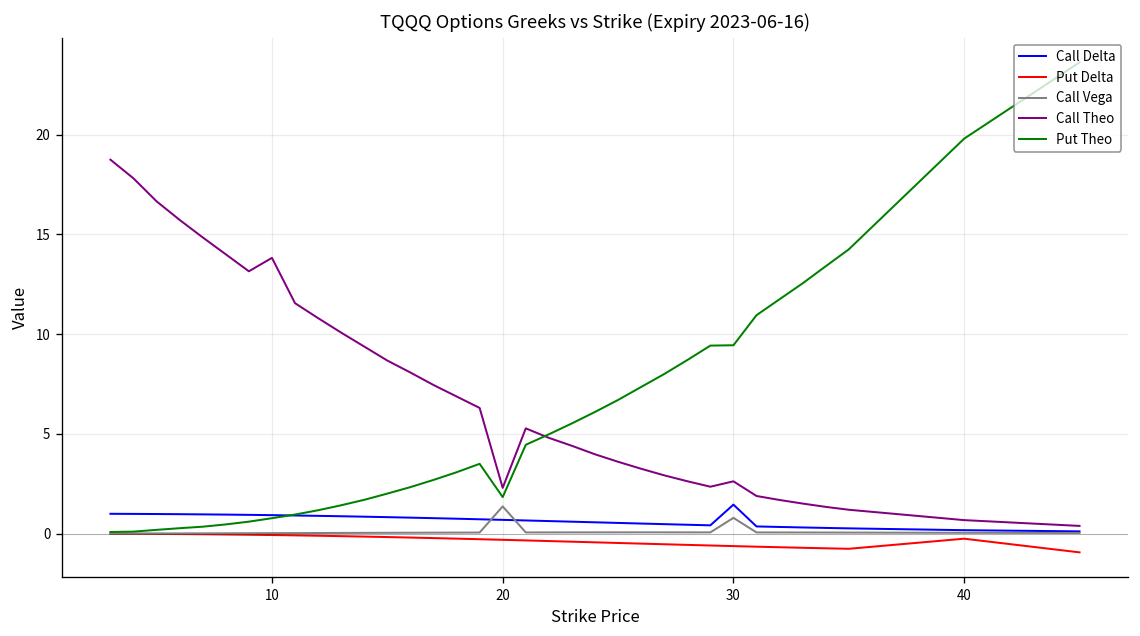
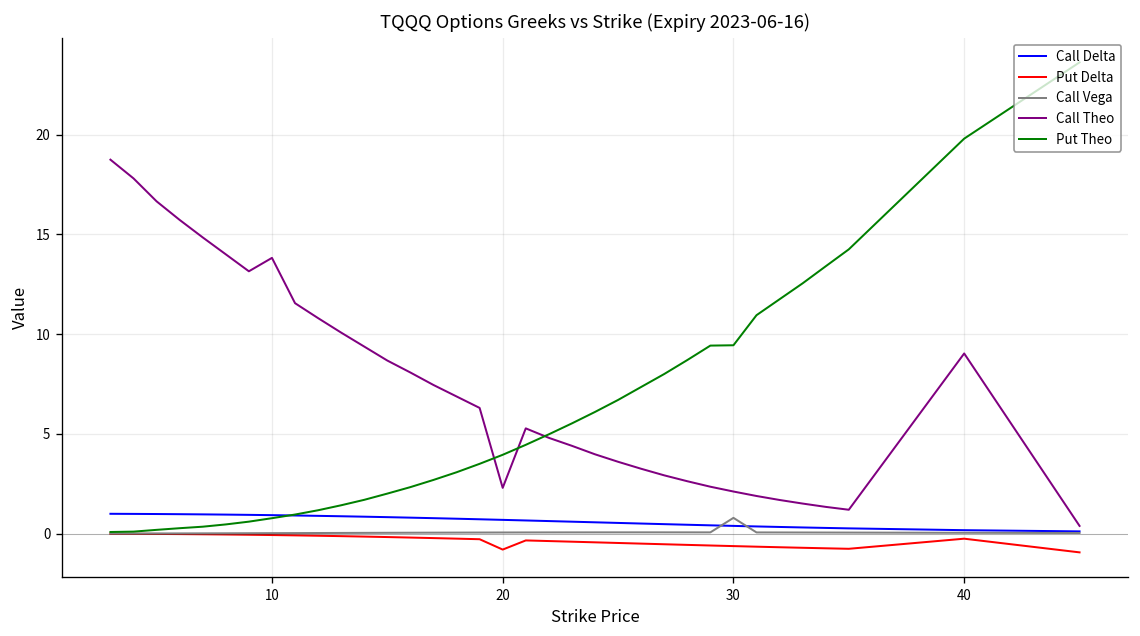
Put Delta, 20: -0.3 -> -0.8
Call Vega, 20: 1.4 -> 0.1
Put Theo, 20: 1.8 -> 4.0
Call Delta, 30: 1.5 -> 0.4
Call Theo, 30: 2.6 -> 2.1
Call Theo, 40: 0.7 -> 9.0
